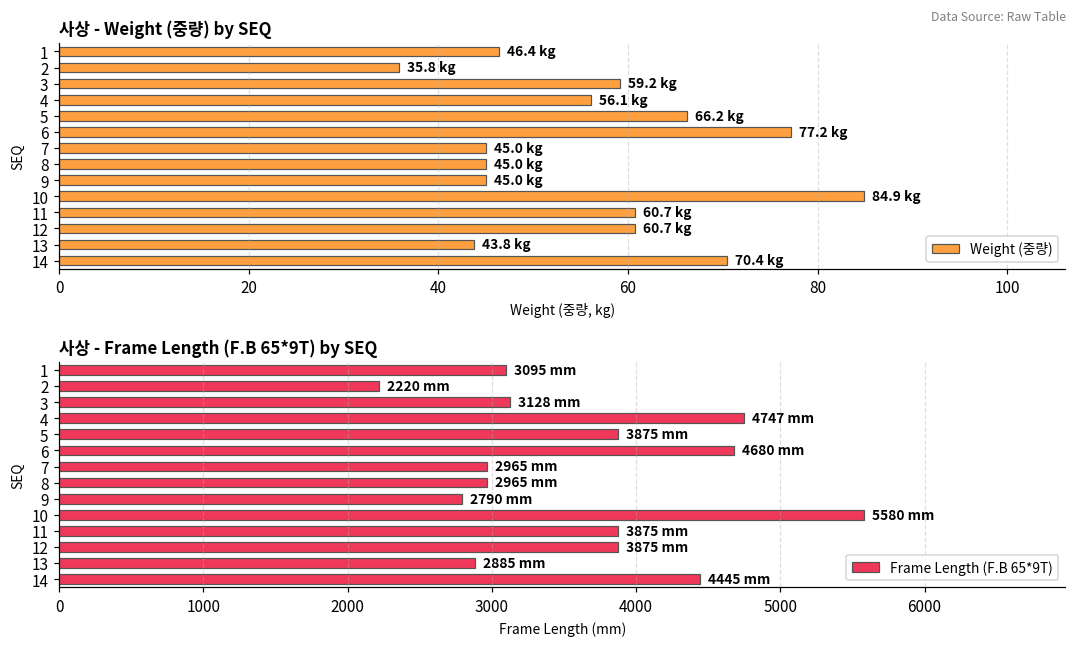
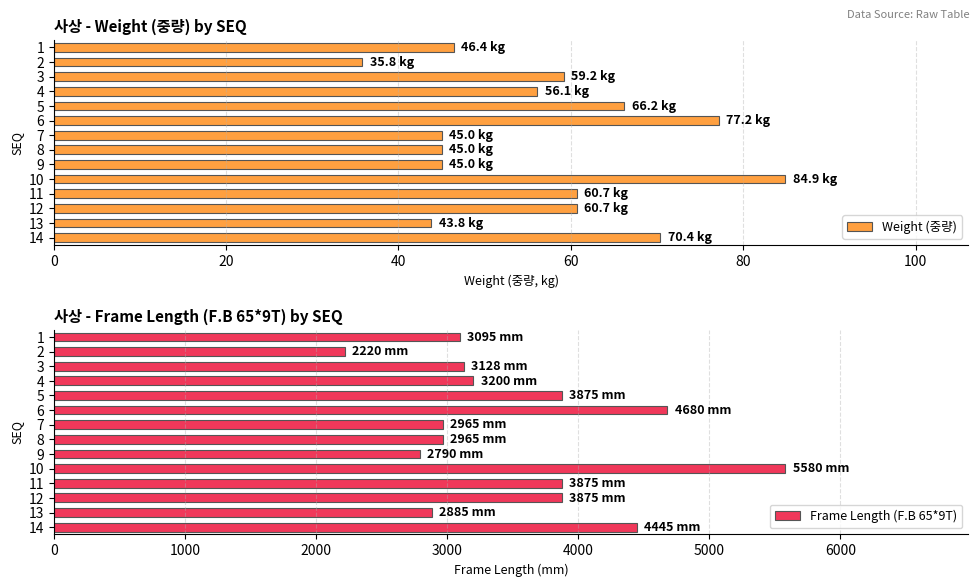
사상 - Frame Length (F.B 65*9T) by SEQ, 4: 4747 -> 3200
